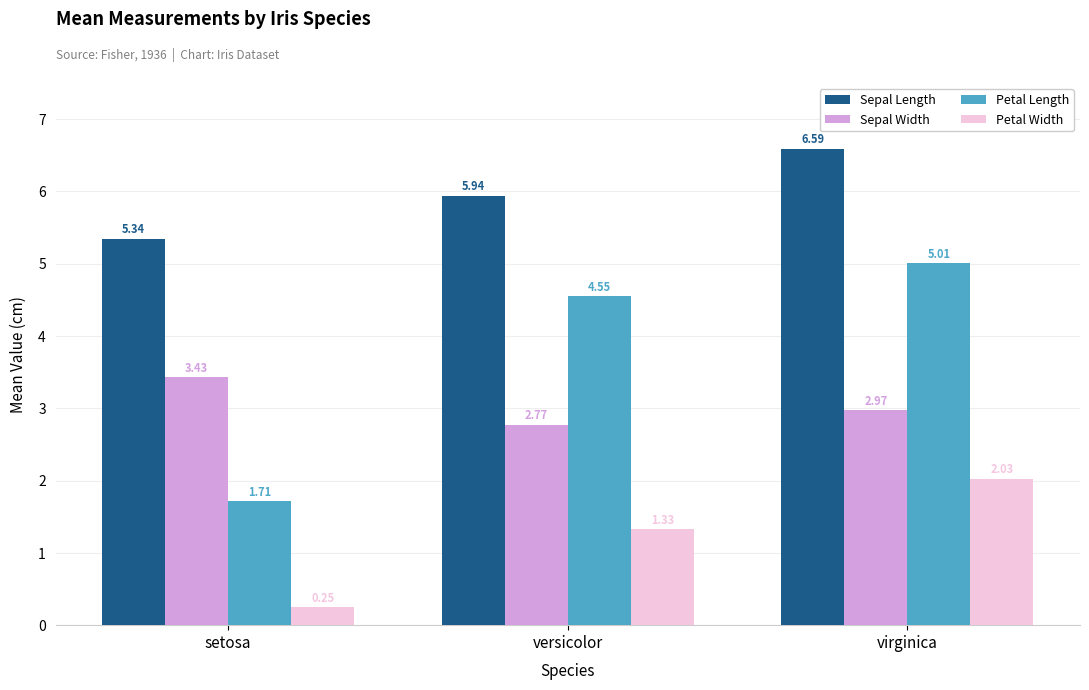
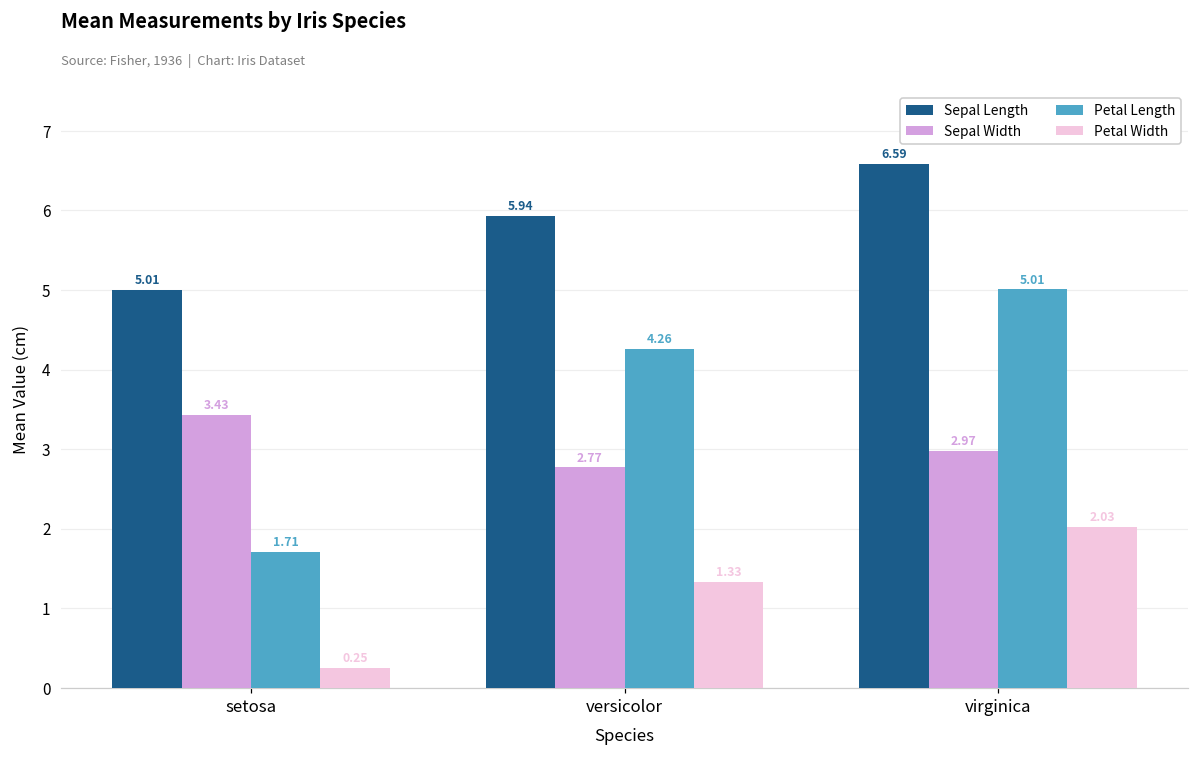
Sepal Length, setosa: 5.34 -> 5.01
Petal Length, versicolor: 4.55 -> 4.26
